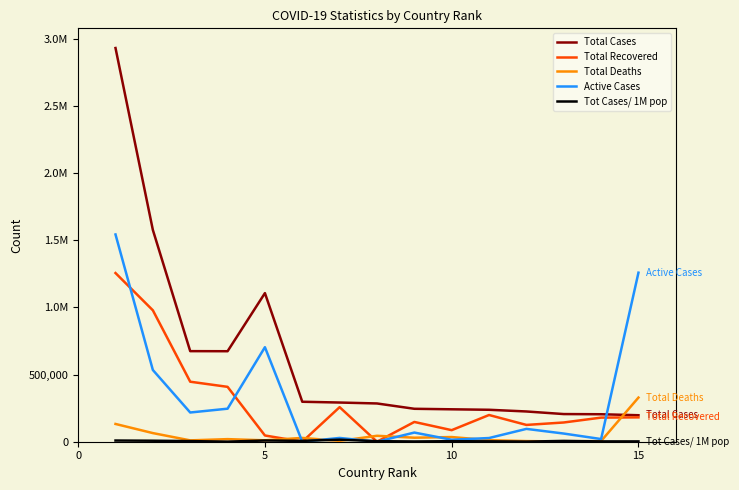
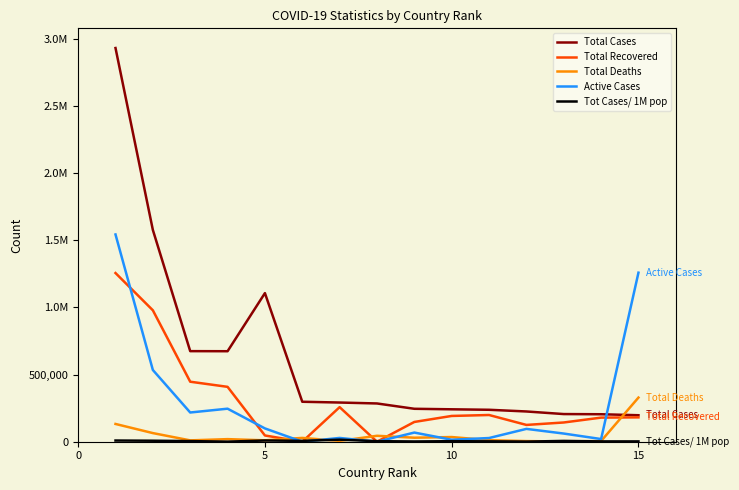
Active Cases, 5: 700,000 -> 100,000
Total Recovered, 10: 90,000 -> 190,000
